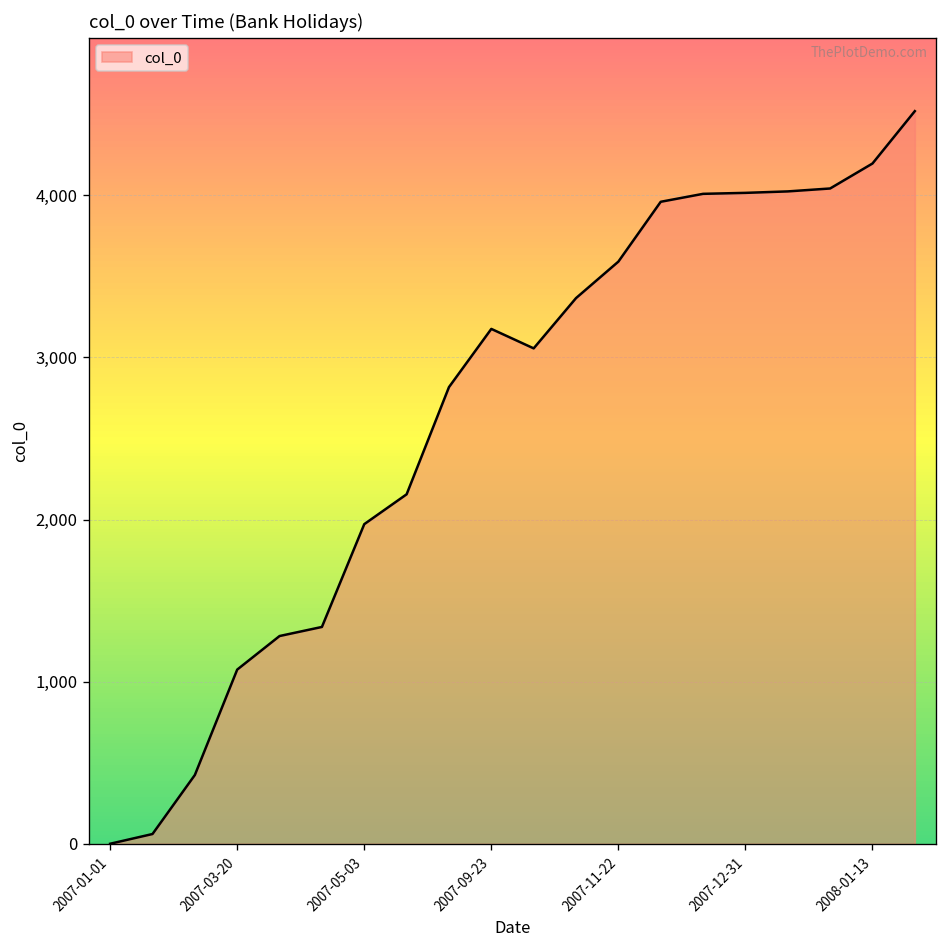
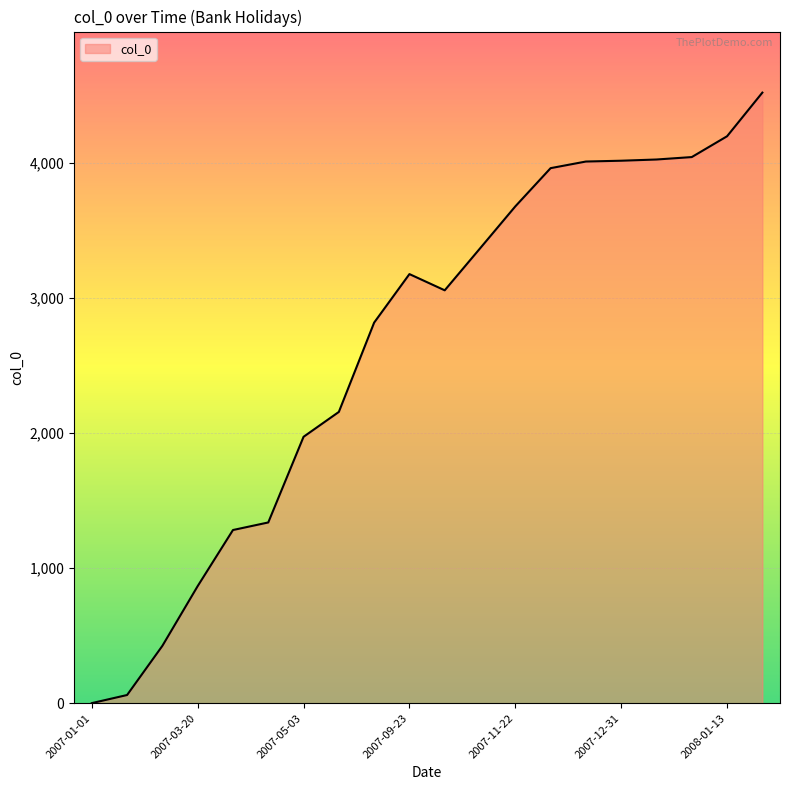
2007-03-20: 1,080 -> 870
2007-11-22: 3,590 -> 3,680
